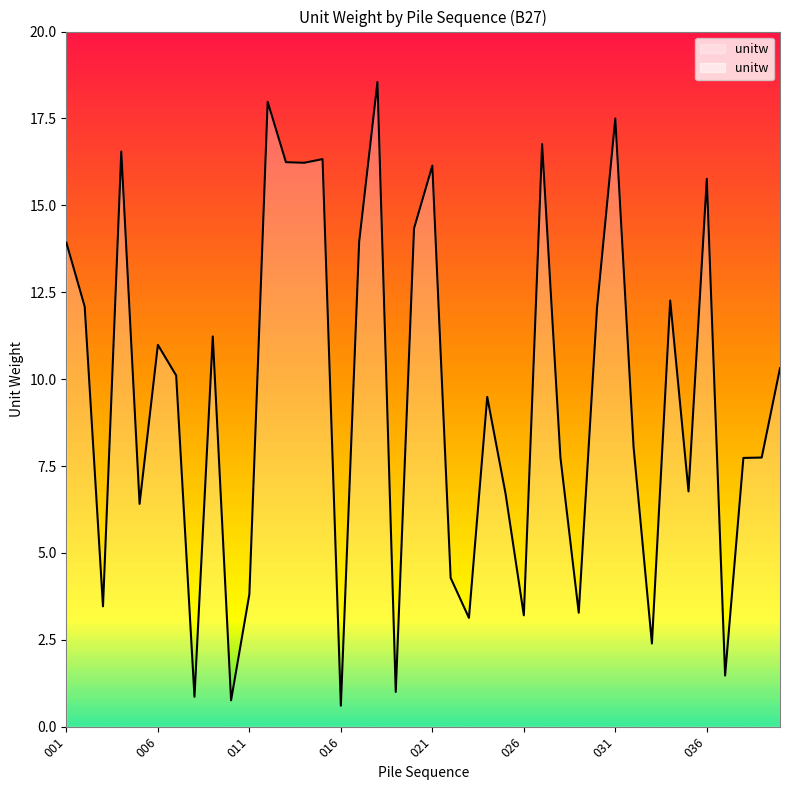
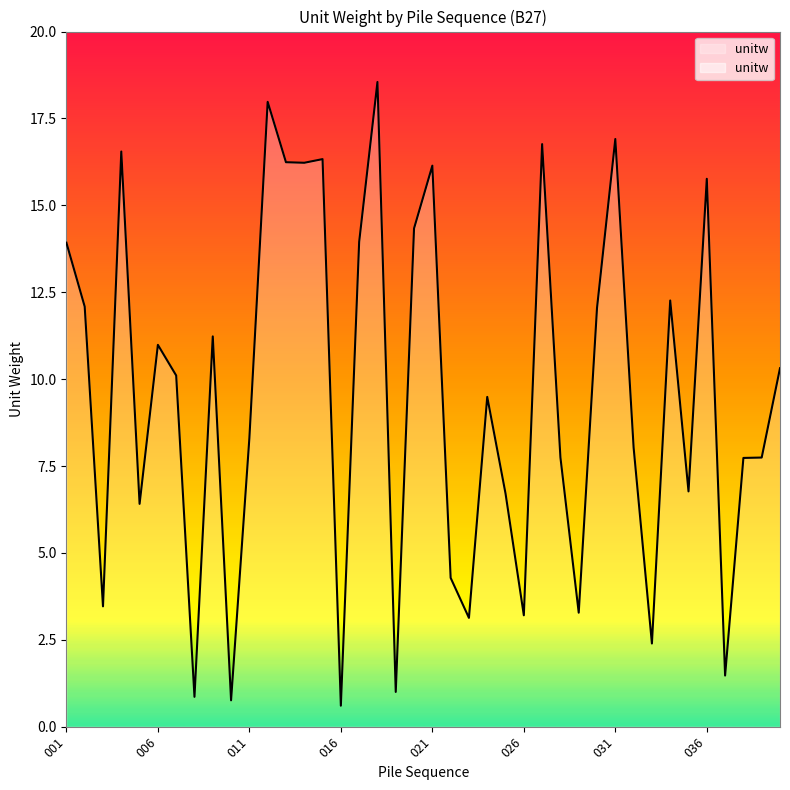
011: 3.8 -> 8.3
031: 17.5 -> 16.9
